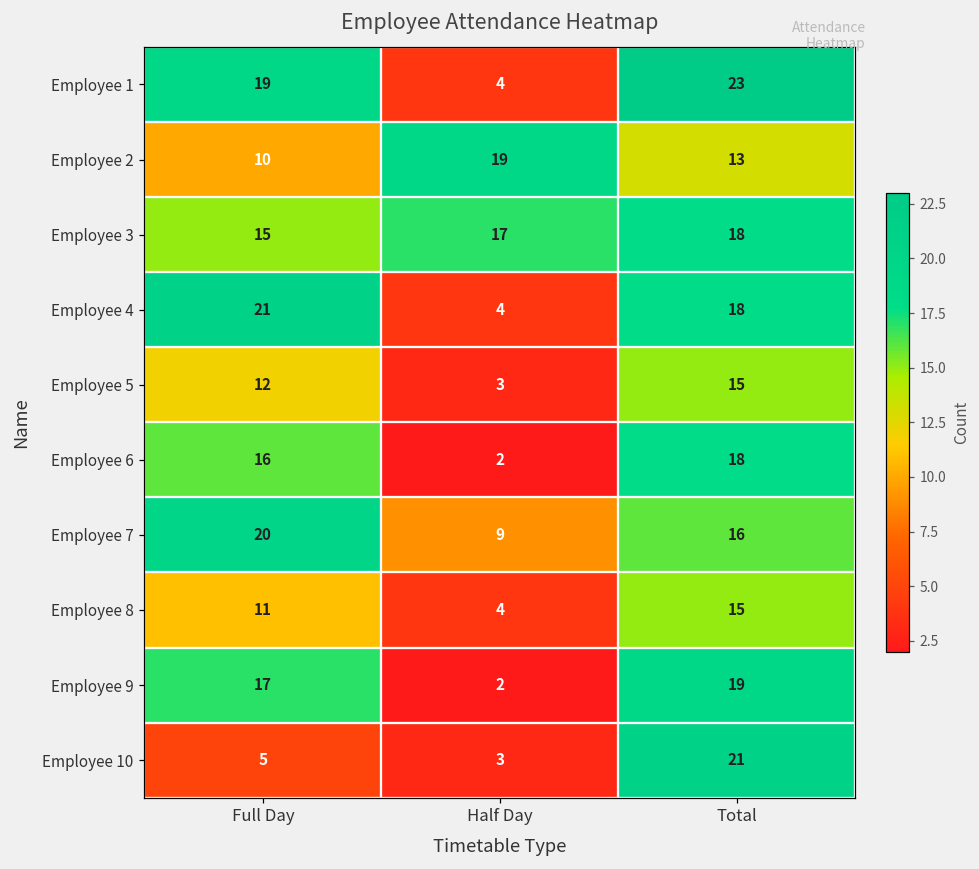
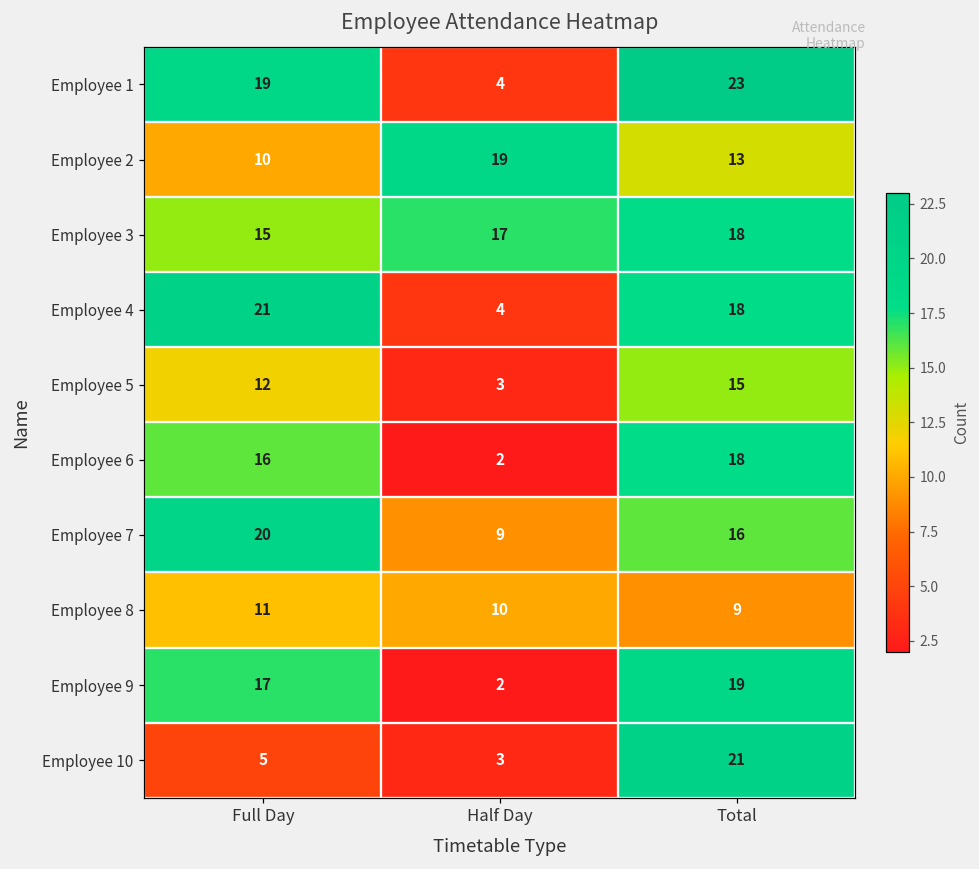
Employee 8, Half Day: 4 -> 10
Employee 8, Total: 15 -> 9
